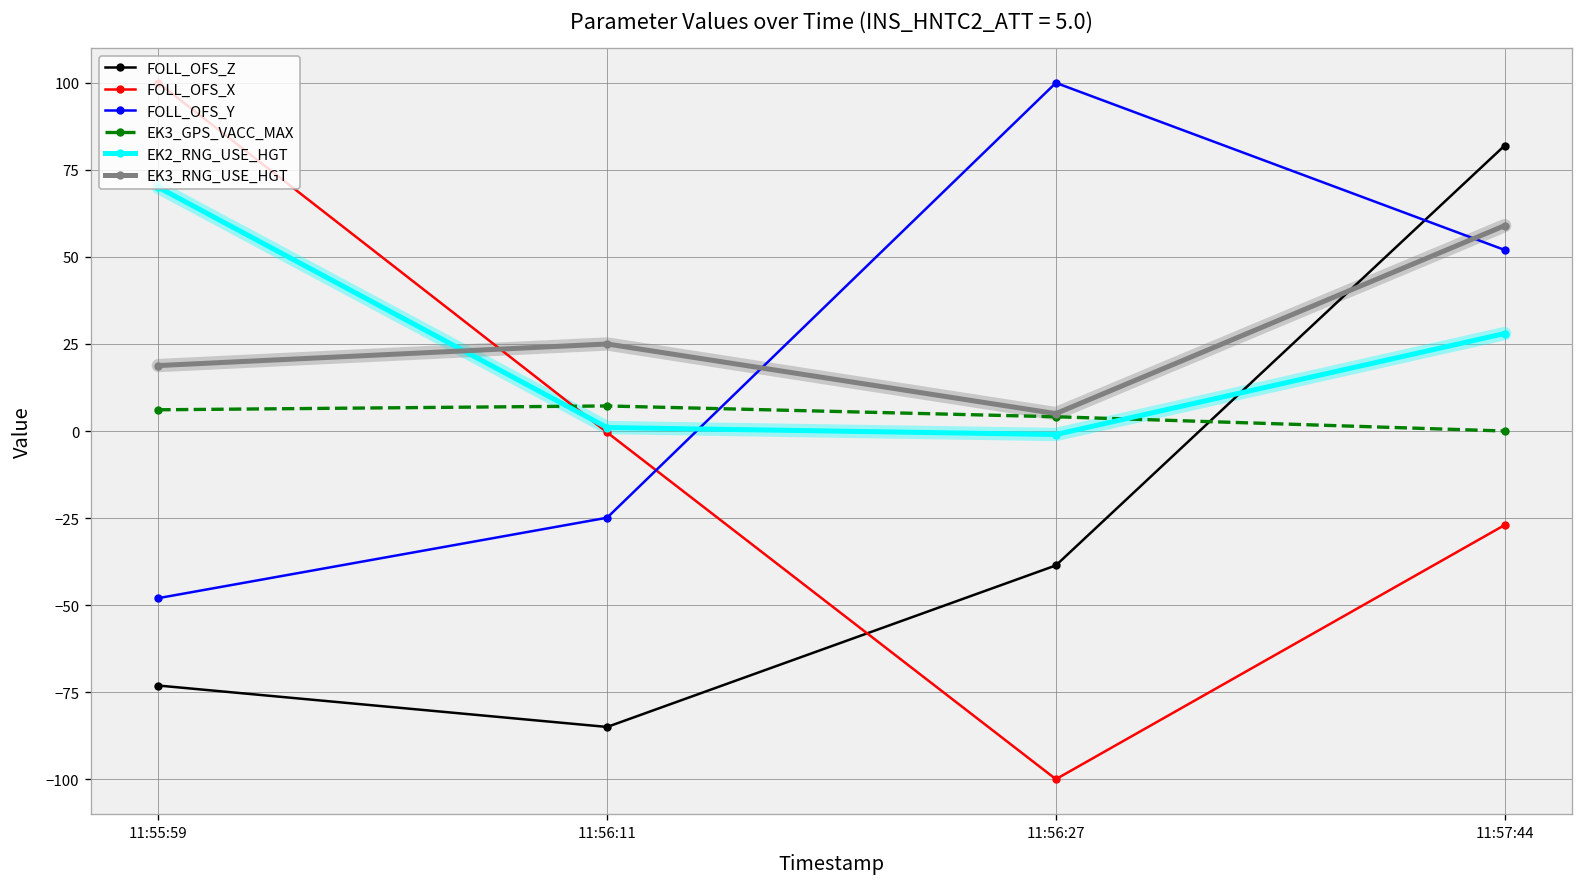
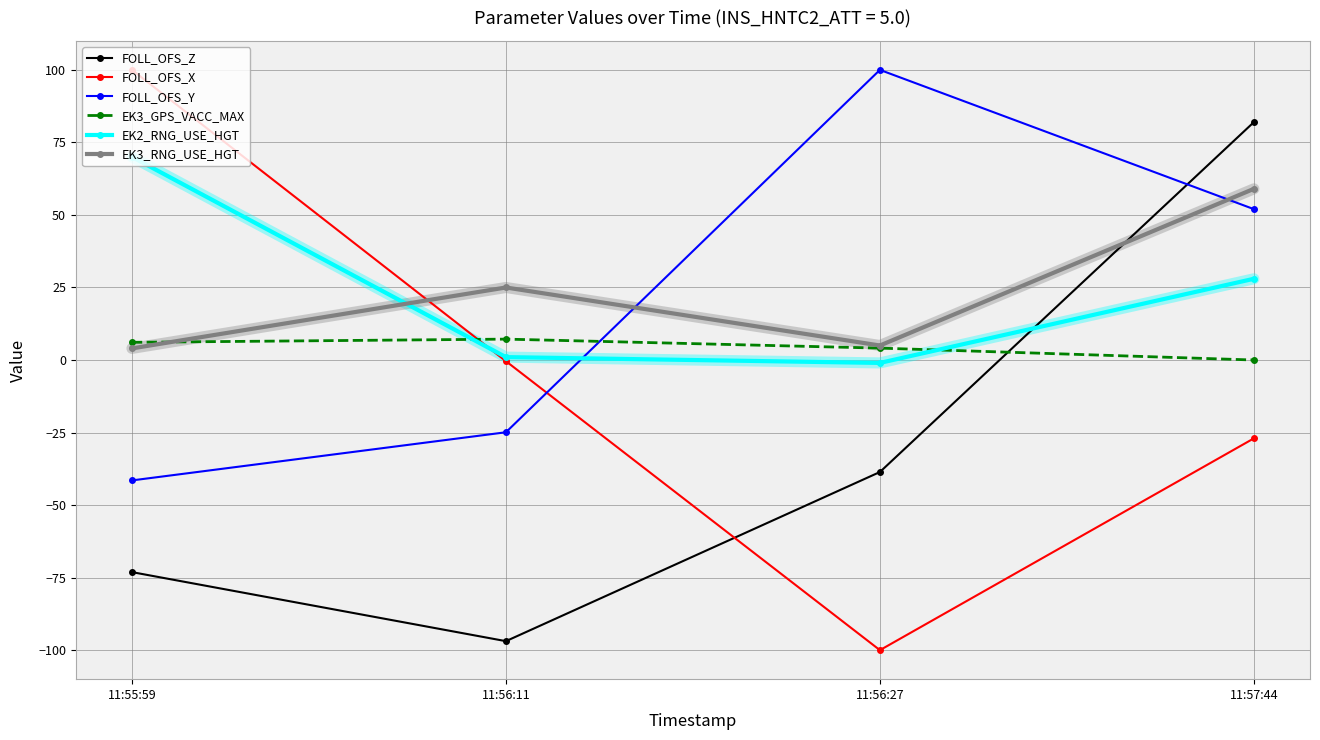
FOLL_OFS_Y, 11:55:59: -48 -> -42
EK3_RNG_USE_HGT, 11:55:59: 19 -> 4
FOLL_OFS_Z, 11:56:11: -85 -> -97
